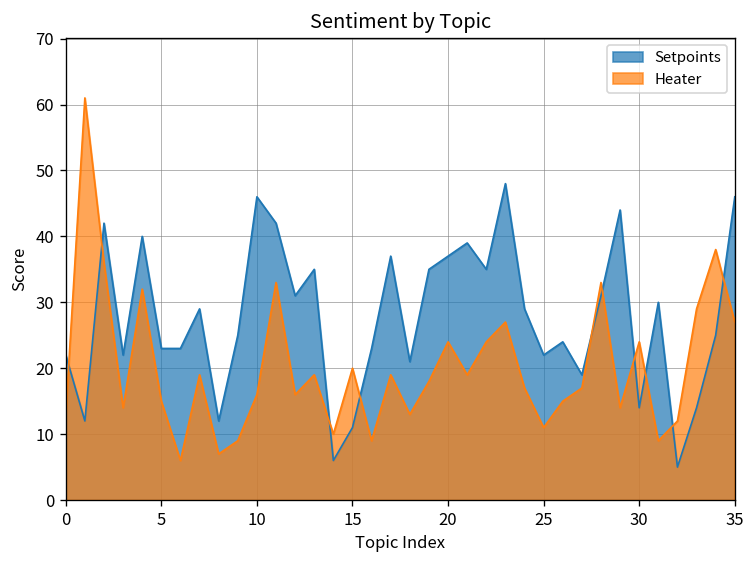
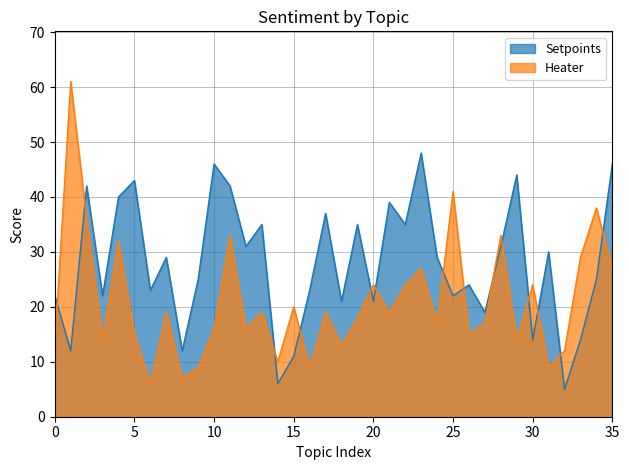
Setpoints, 5: 23 -> 43
Setpoints, 20: 37 -> 21
Heater, 25: 11 -> 41
